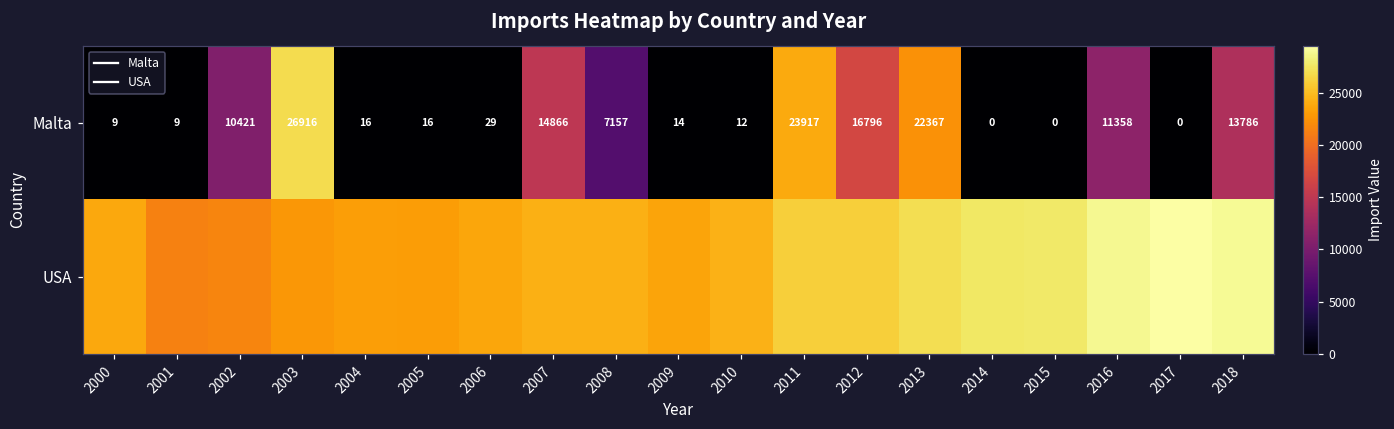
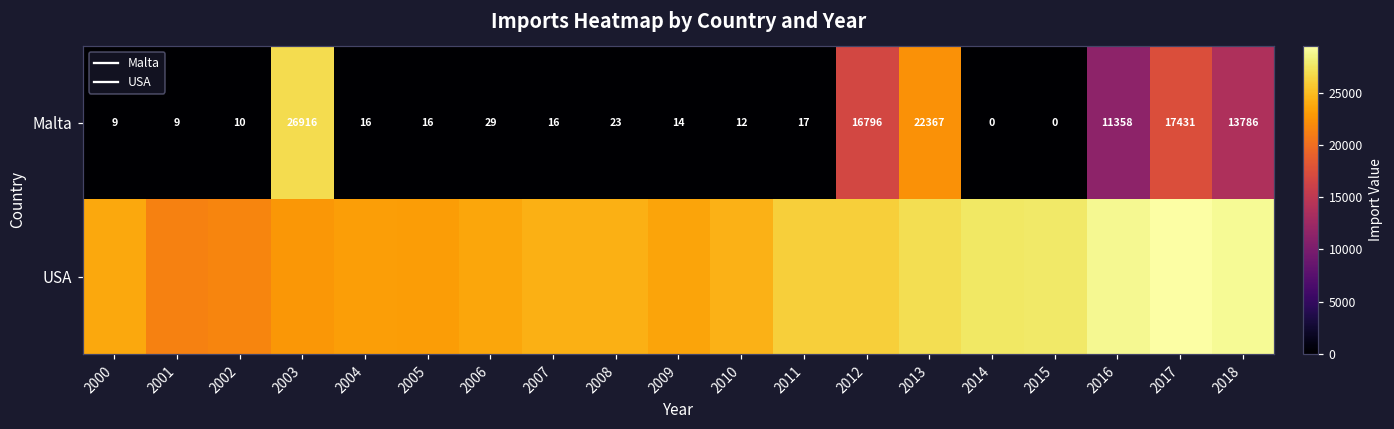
Malta, 2002: 10421 -> 10
Malta, 2007: 14866 -> 16
Malta, 2008: 7157 -> 23
Malta, 2011: 23917 -> 17
Malta, 2017: 0 -> 17431
